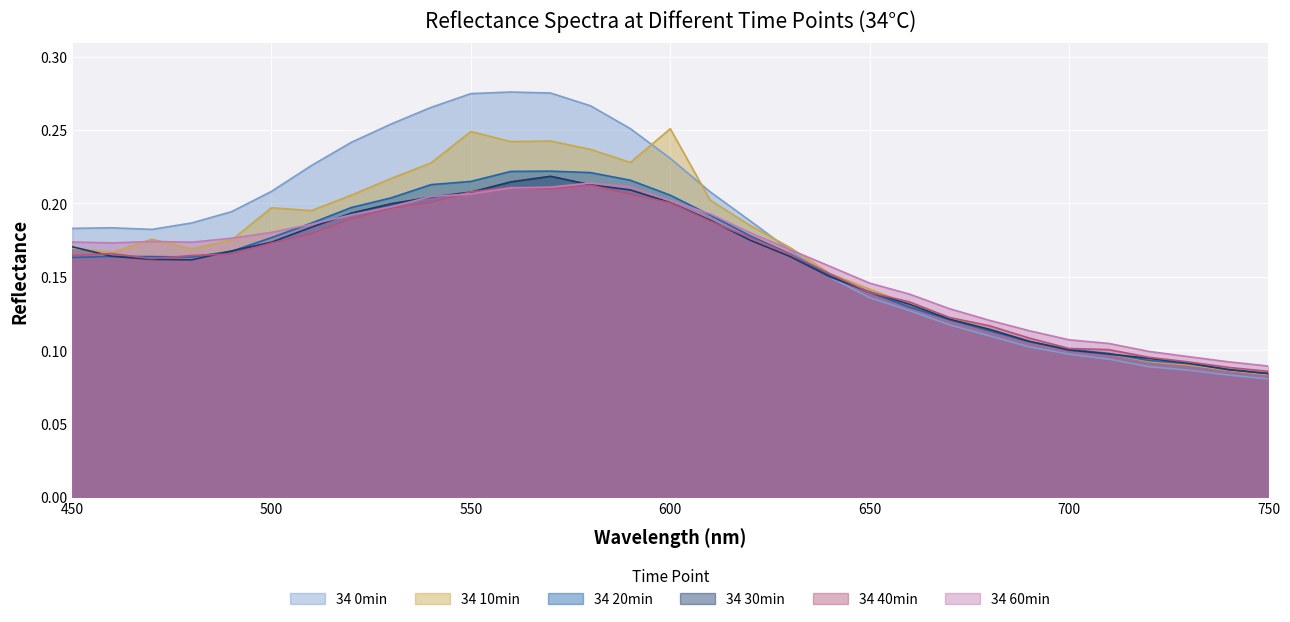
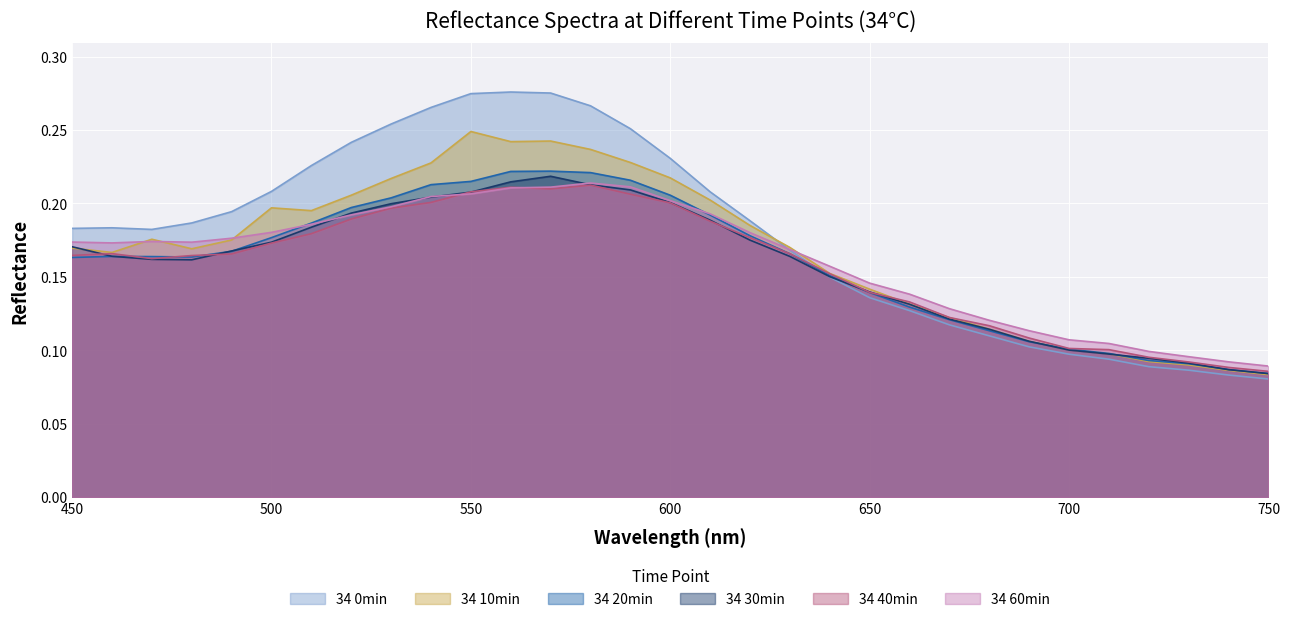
34 10min, 600: 0.251 -> 0.217
